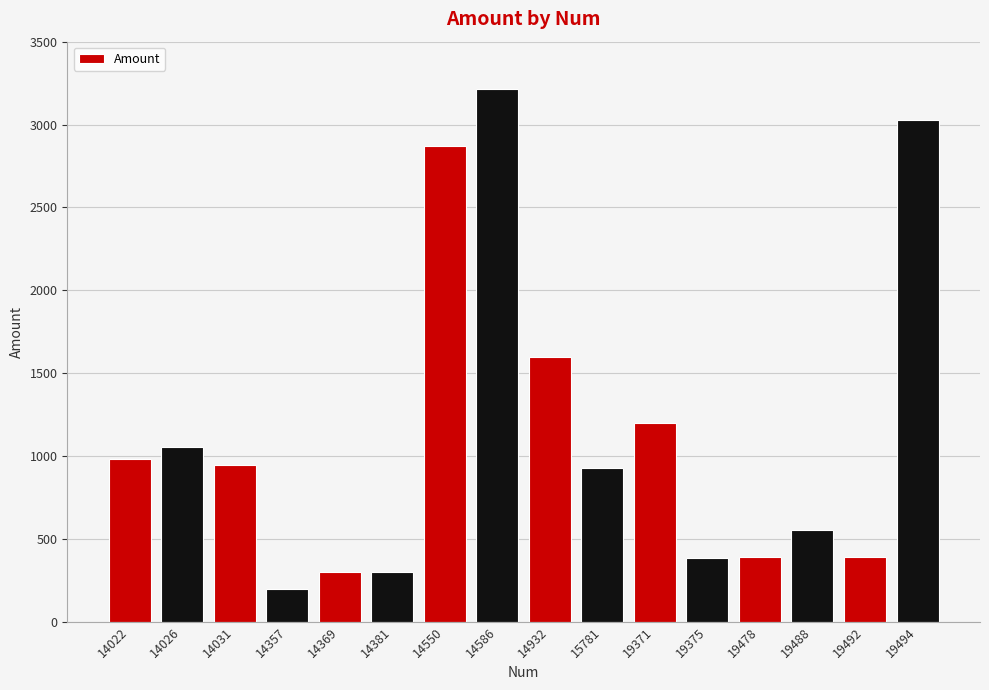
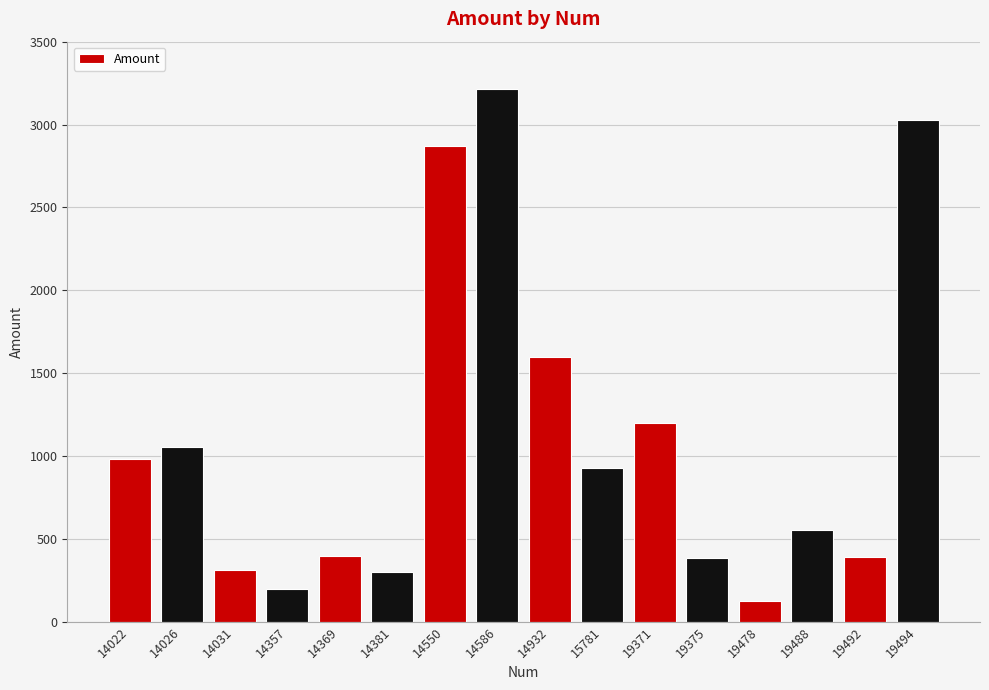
14031: 940 -> 310
14369: 300 -> 400
19478: 390 -> 120
